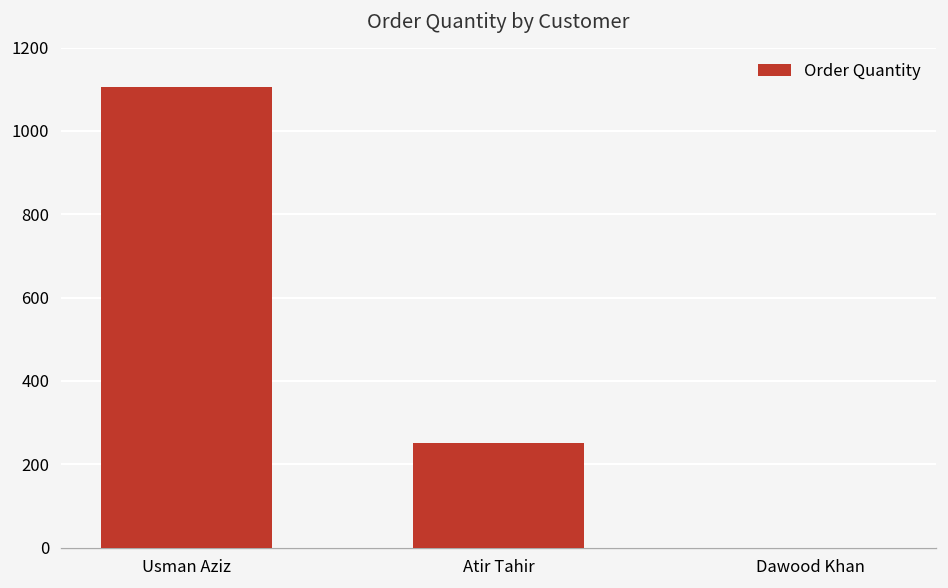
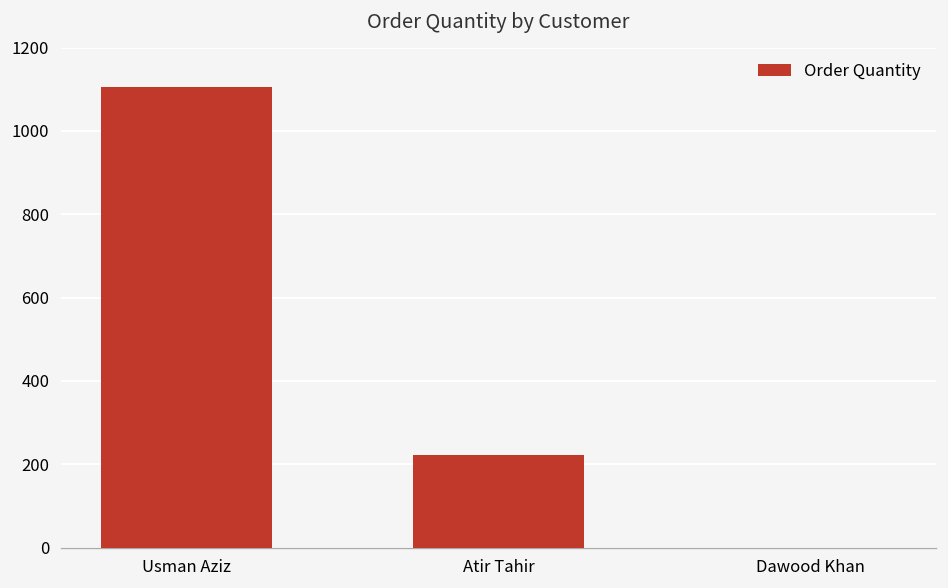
Atir Tahir: 250 -> 220
